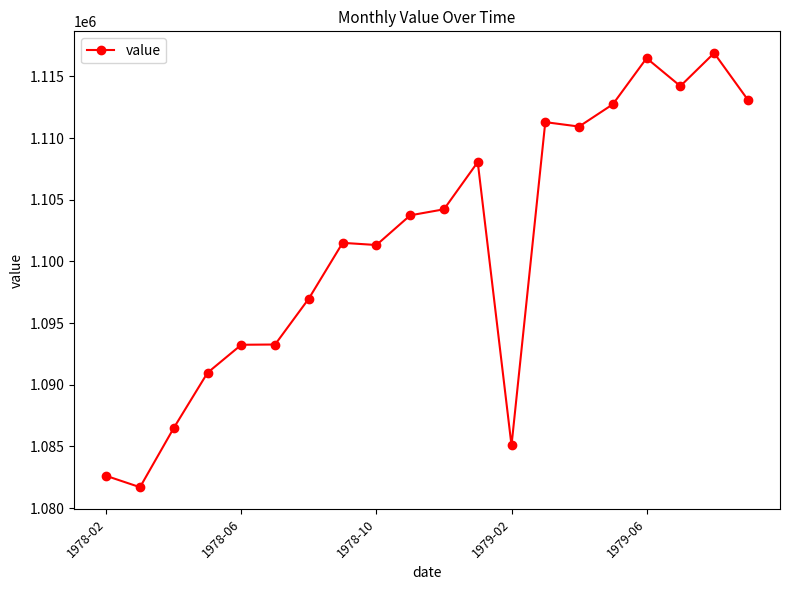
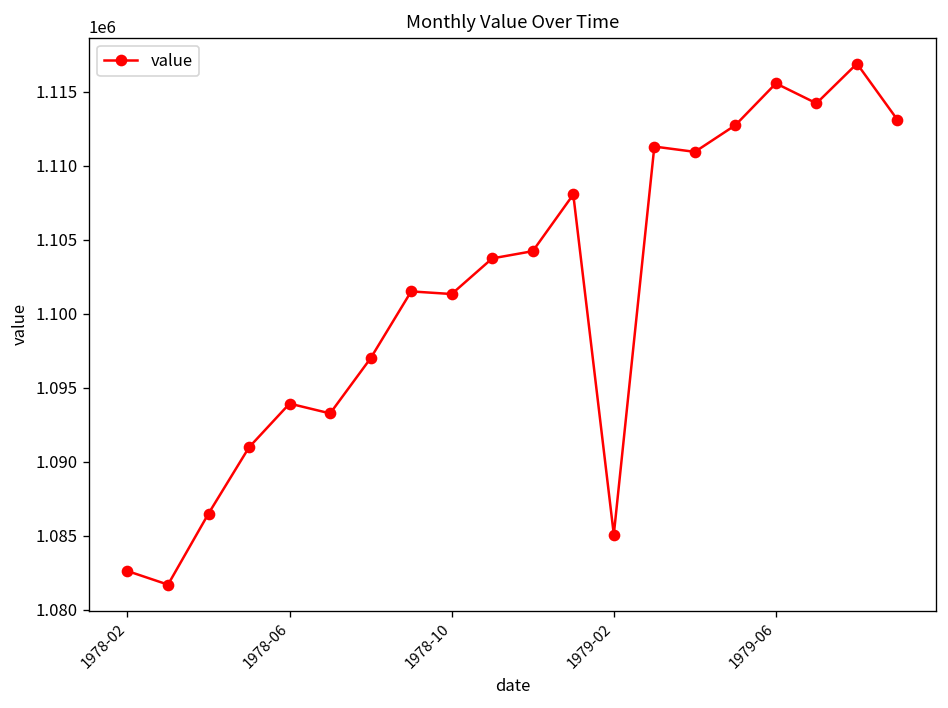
1978-06: 1093200 -> 1093900
1979-06: 1116500 -> 1115600
